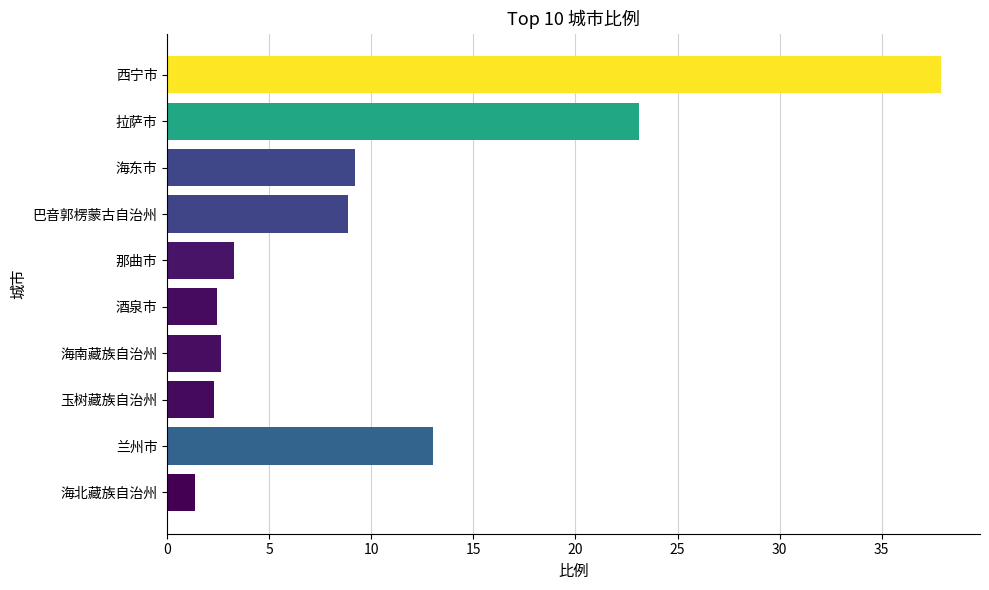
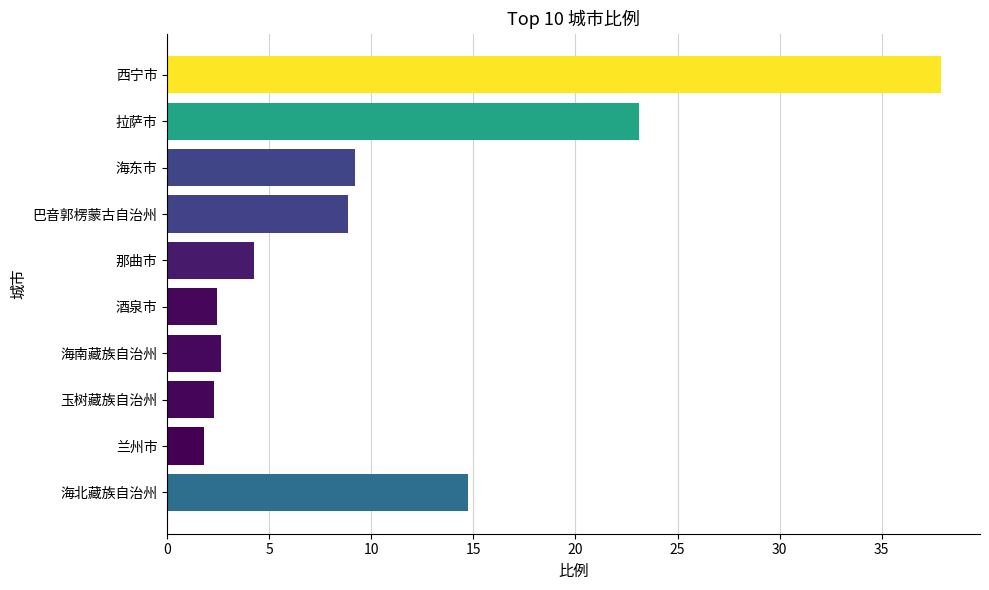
那曲市: 3.3 -> 4.3
兰州市: 13.0 -> 1.8
海北藏族自治州: 1.4 -> 14.7
